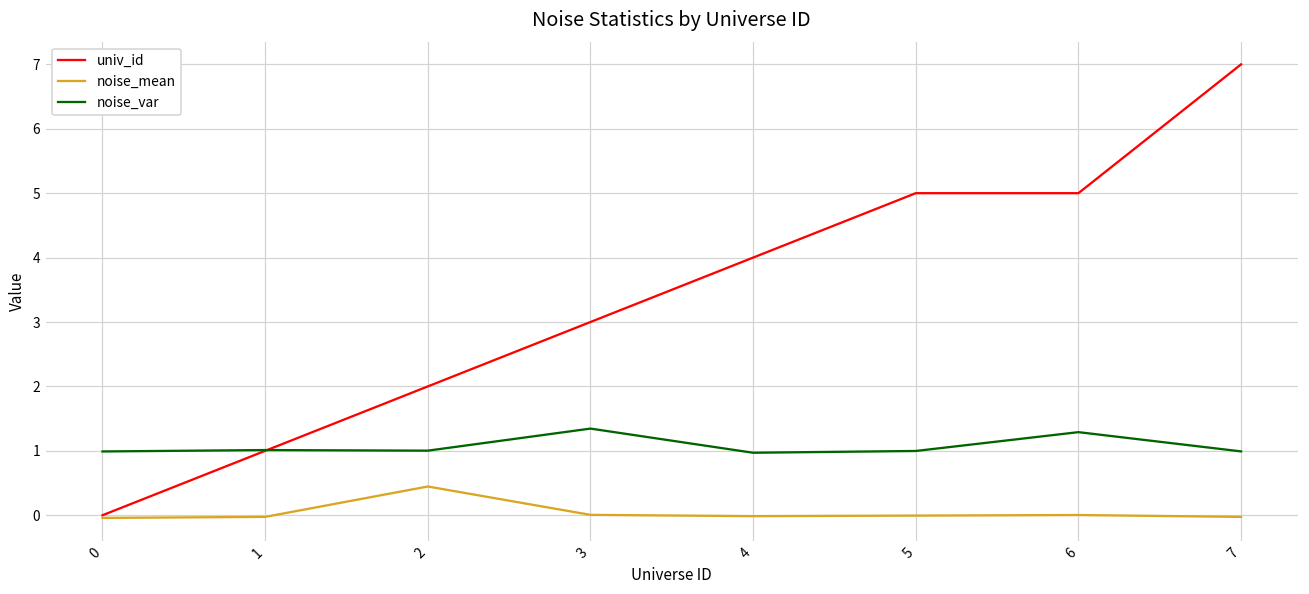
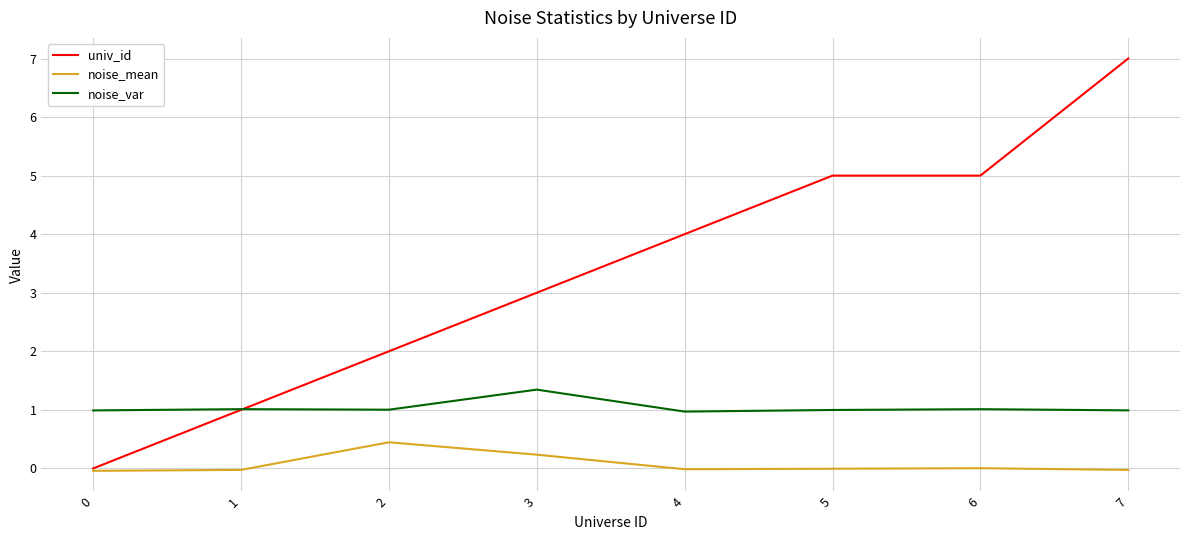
noise_mean, 3: 0.0 -> 0.2
noise_var, 6: 1.3 -> 1.0
